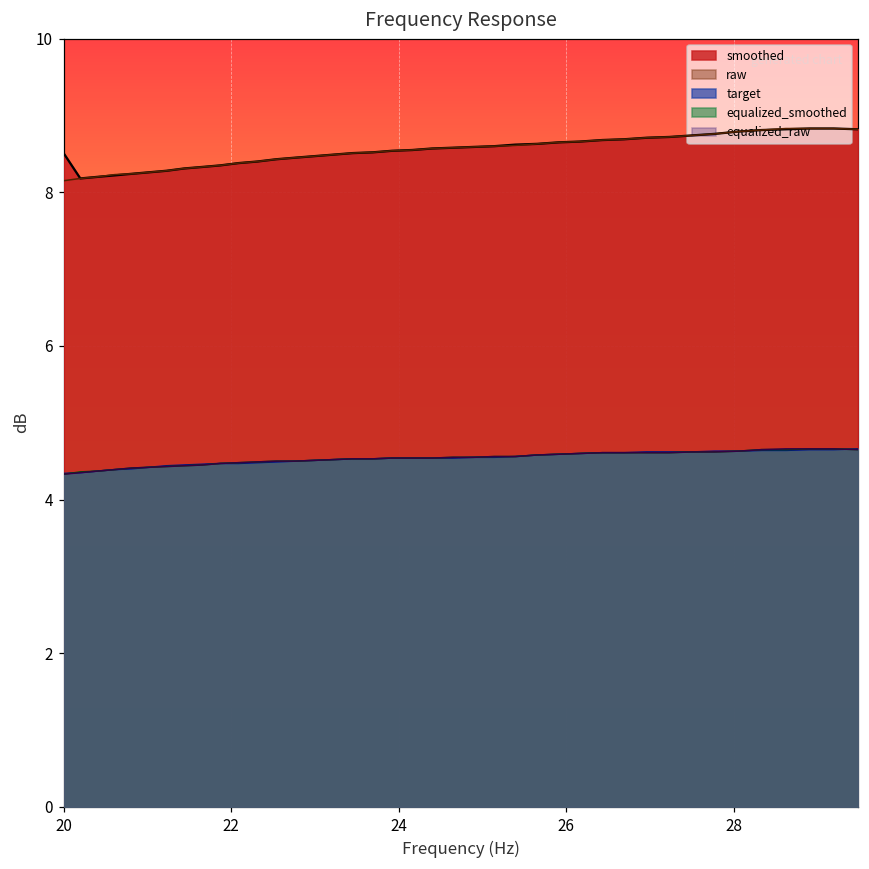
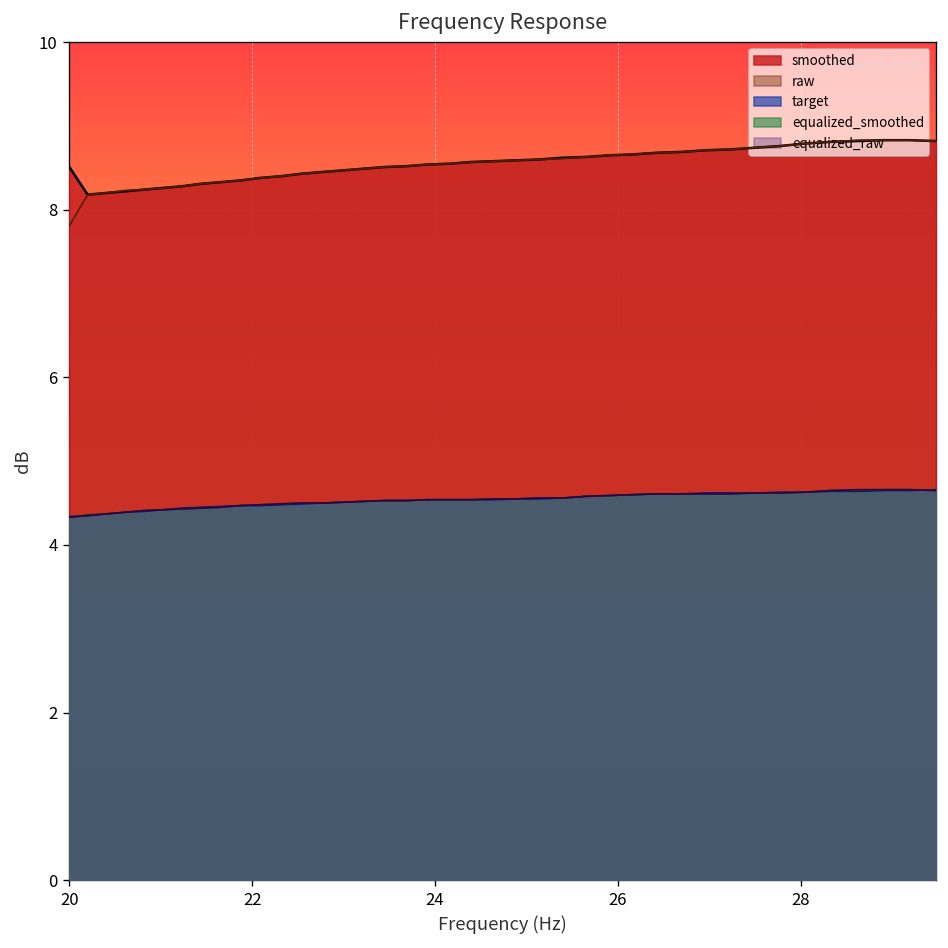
raw, 20: 8.2 -> 7.8
